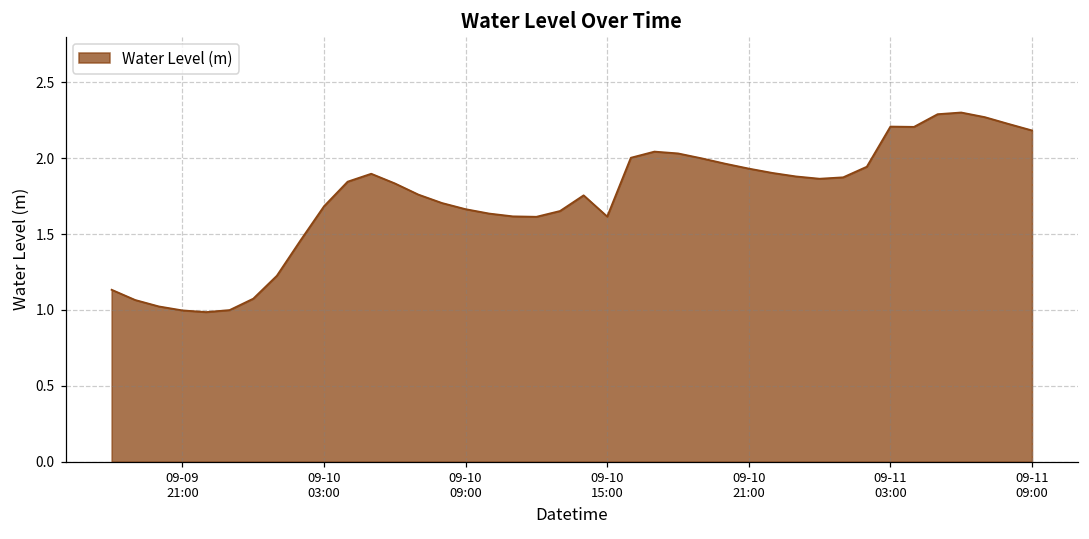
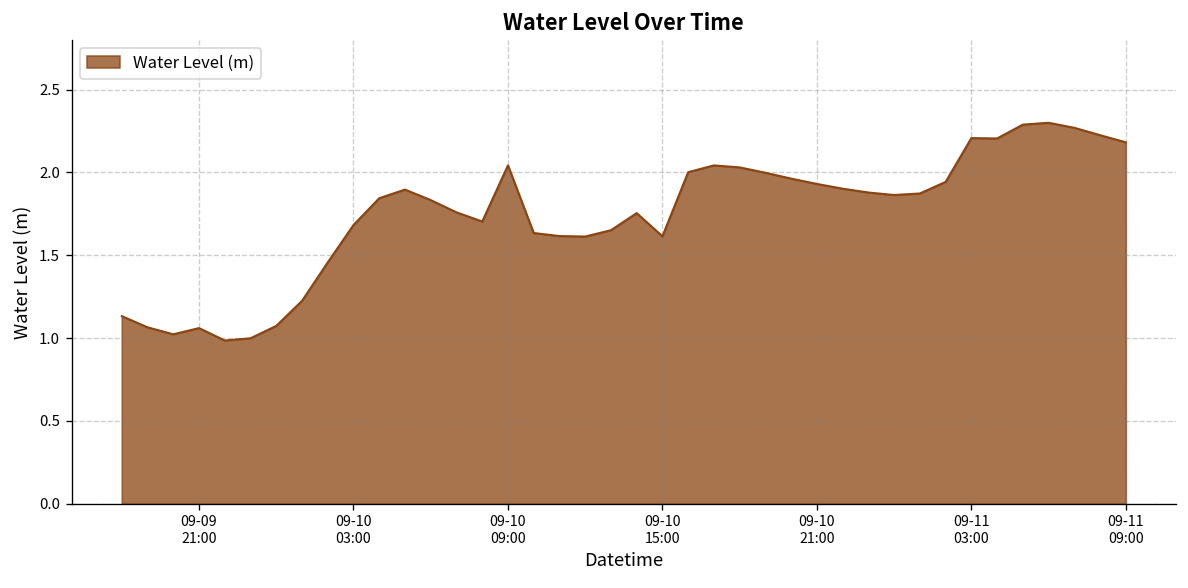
09-09 21:00: 1.00 -> 1.06
09-10 09:00: 1.66 -> 2.04
